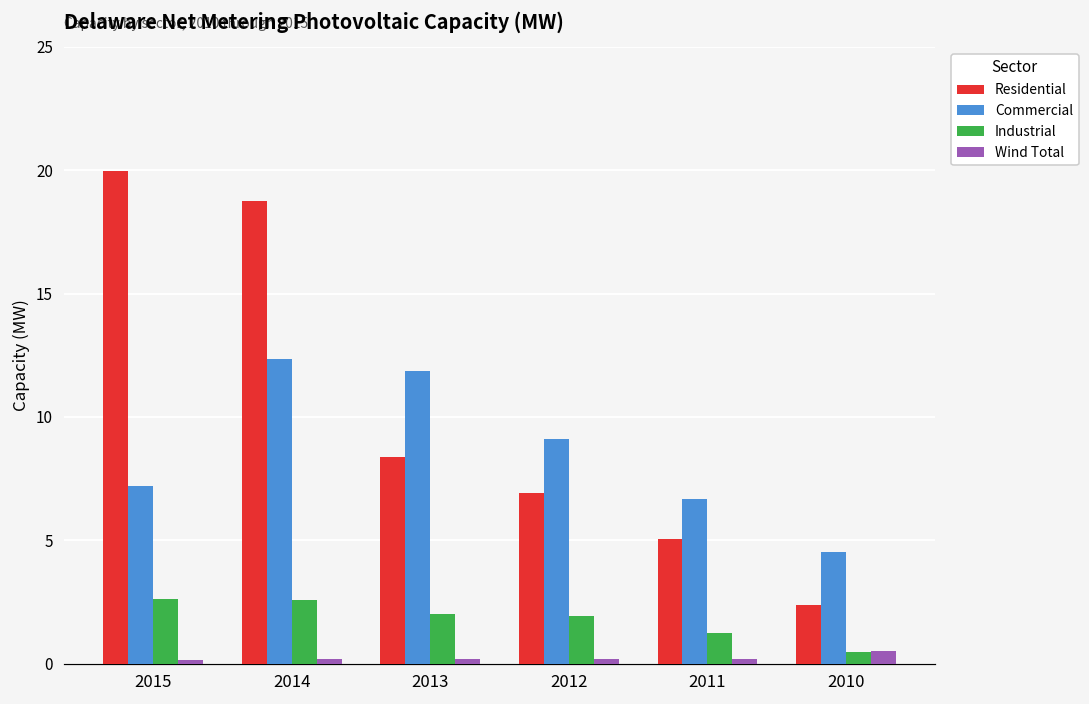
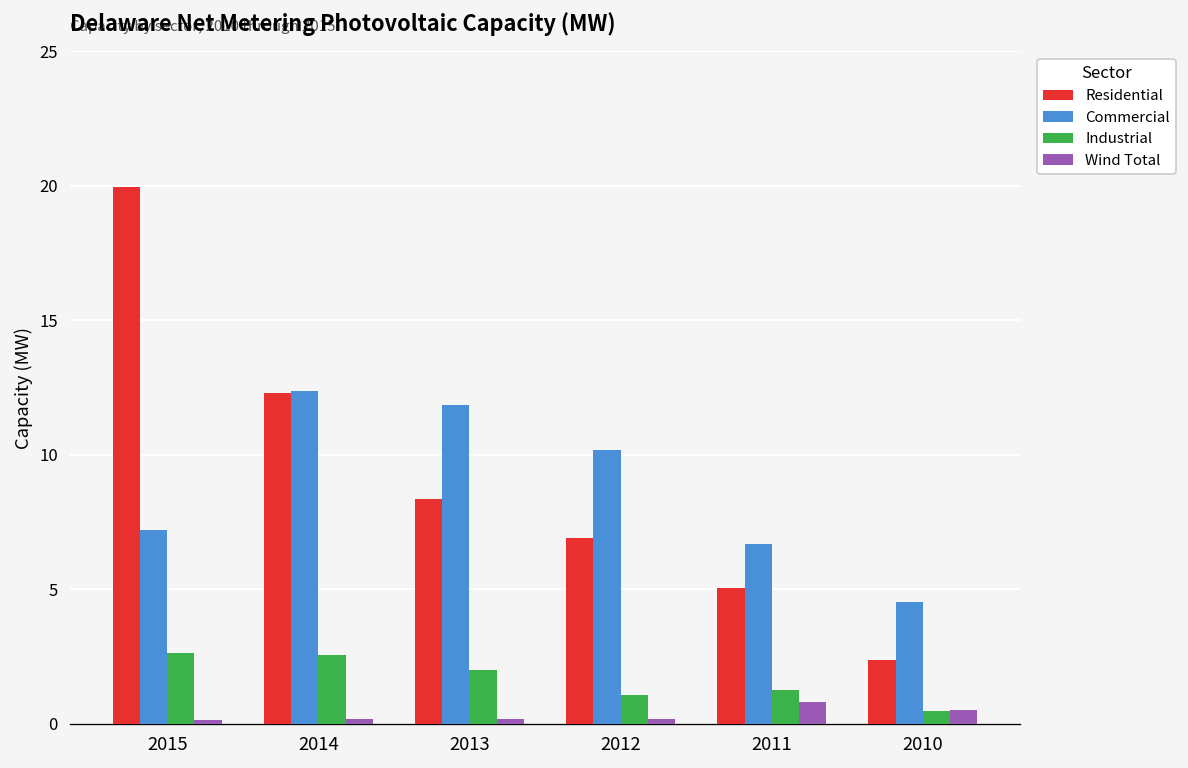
Residential, 2014: 18.7 -> 12.3
Commercial, 2012: 9.1 -> 10.2
Industrial, 2012: 1.9 -> 1.1
Wind Total, 2011: 0.2 -> 0.8
